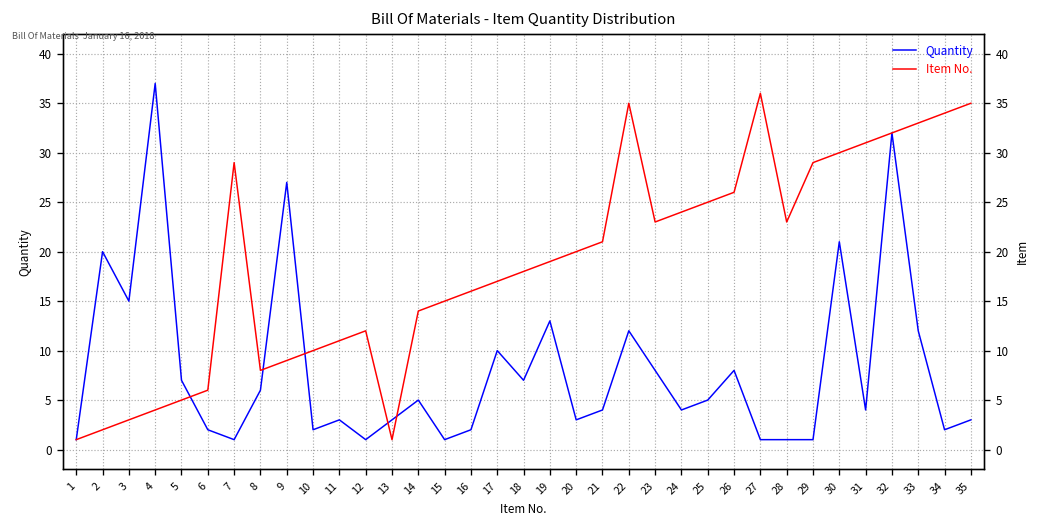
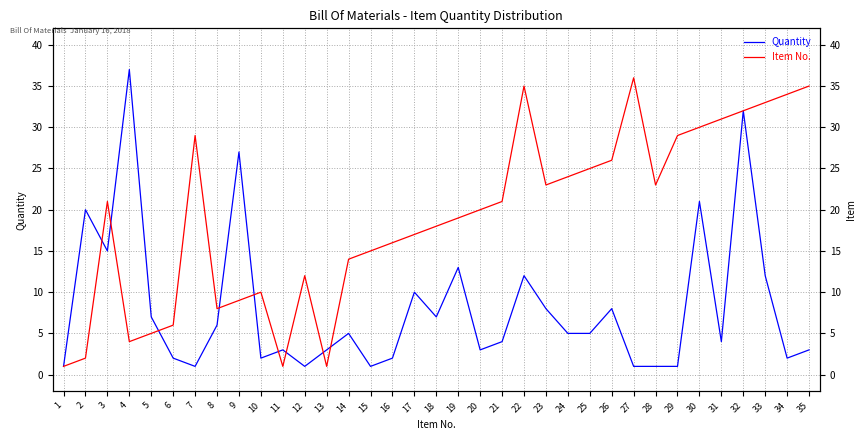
Item No., 3: 3 -> 21
Item No., 11: 11 -> 1
Quantity, 24: 4 -> 5
